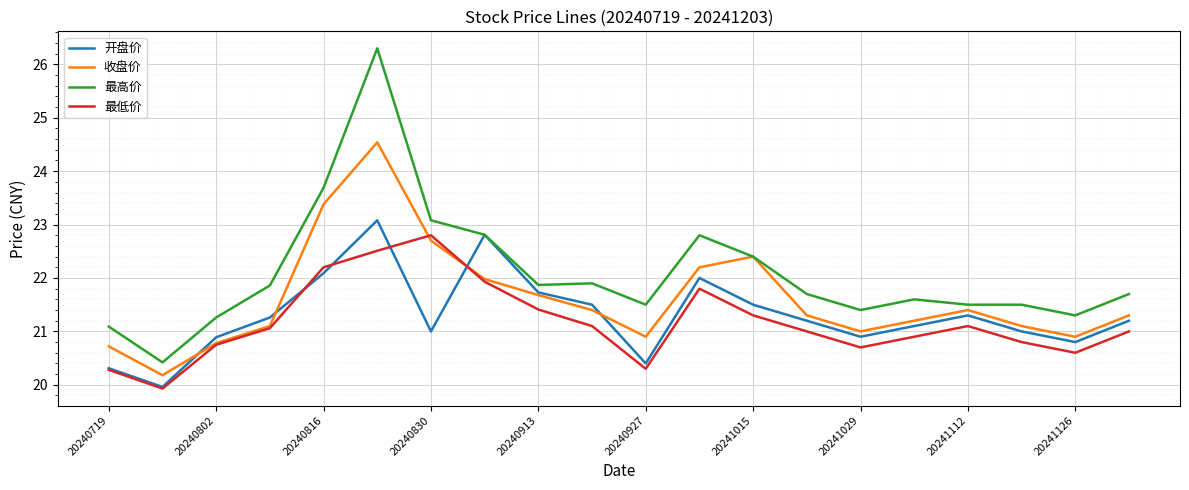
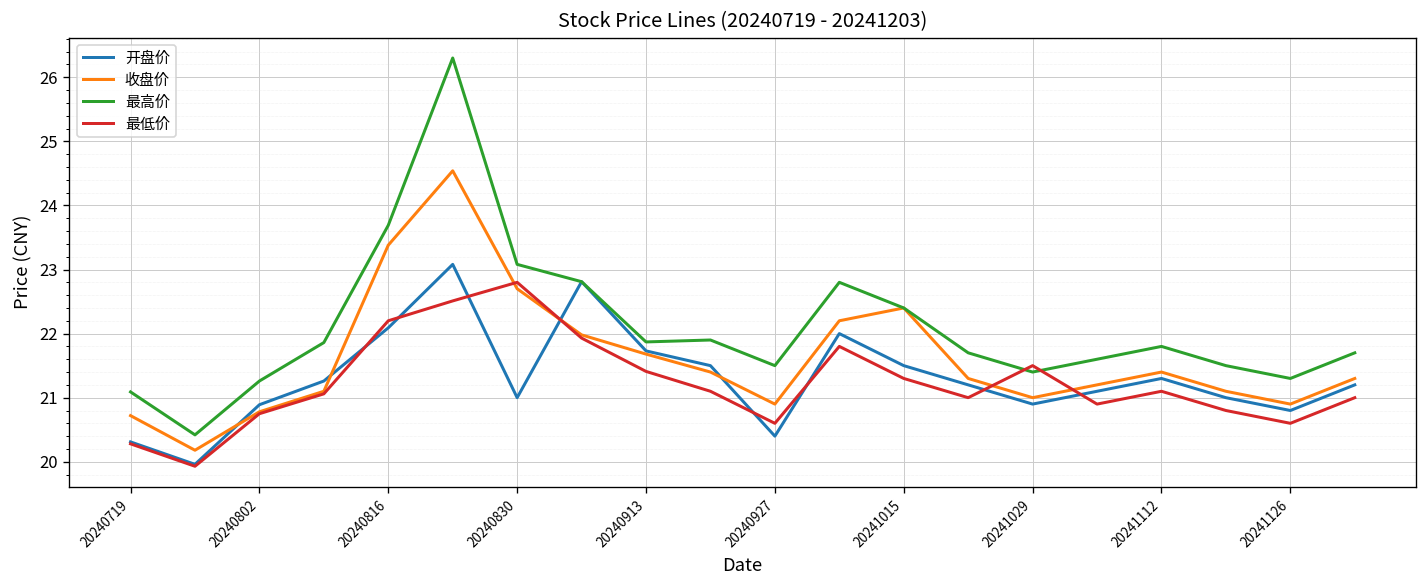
最低价, 20240927: 20.3 -> 20.6
最低价, 20241029: 20.7 -> 21.5
最高价, 20241112: 21.5 -> 21.8
